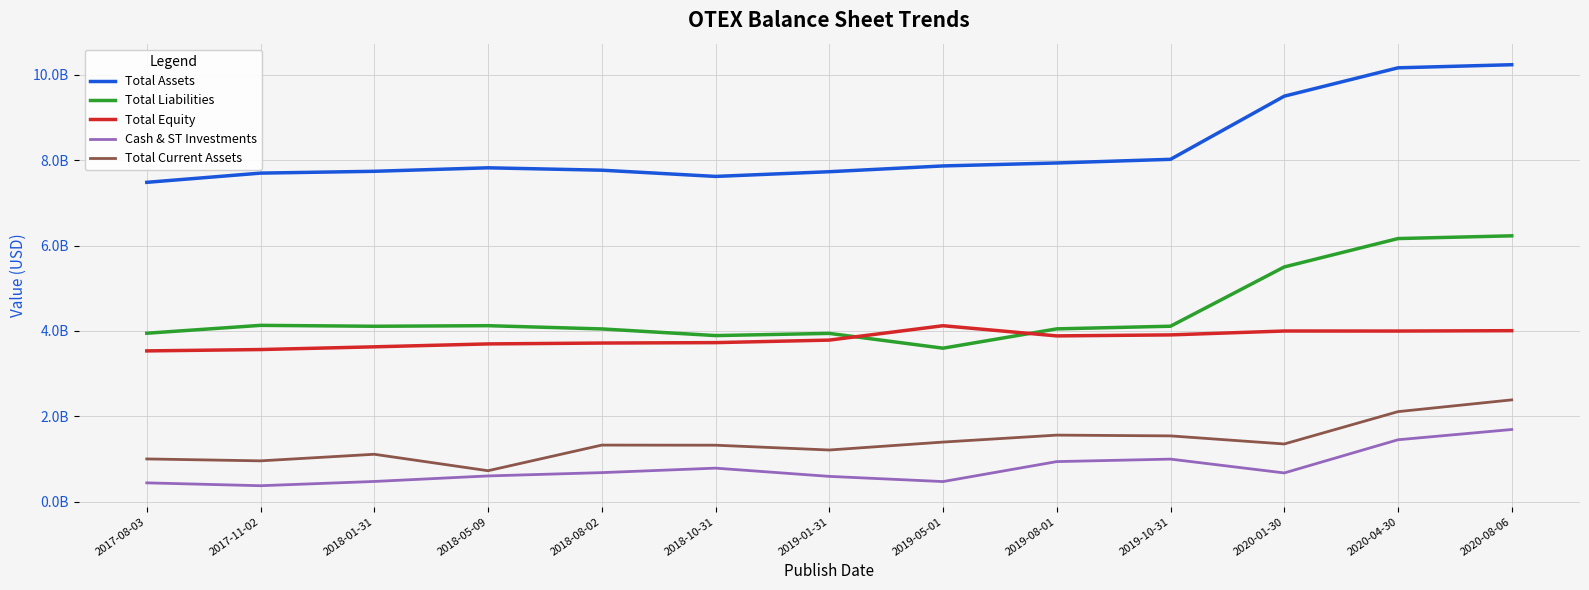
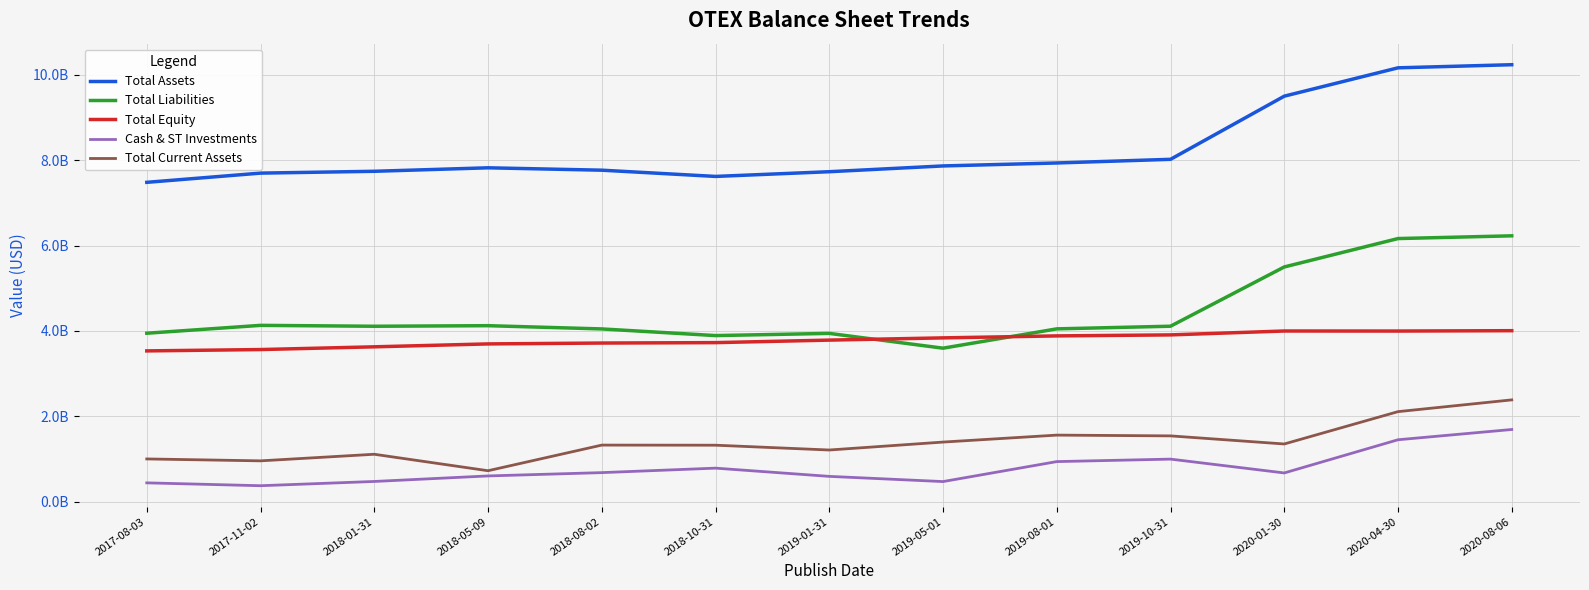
Total Equity, 2019-05-01: 4100000000 -> 3800000000
